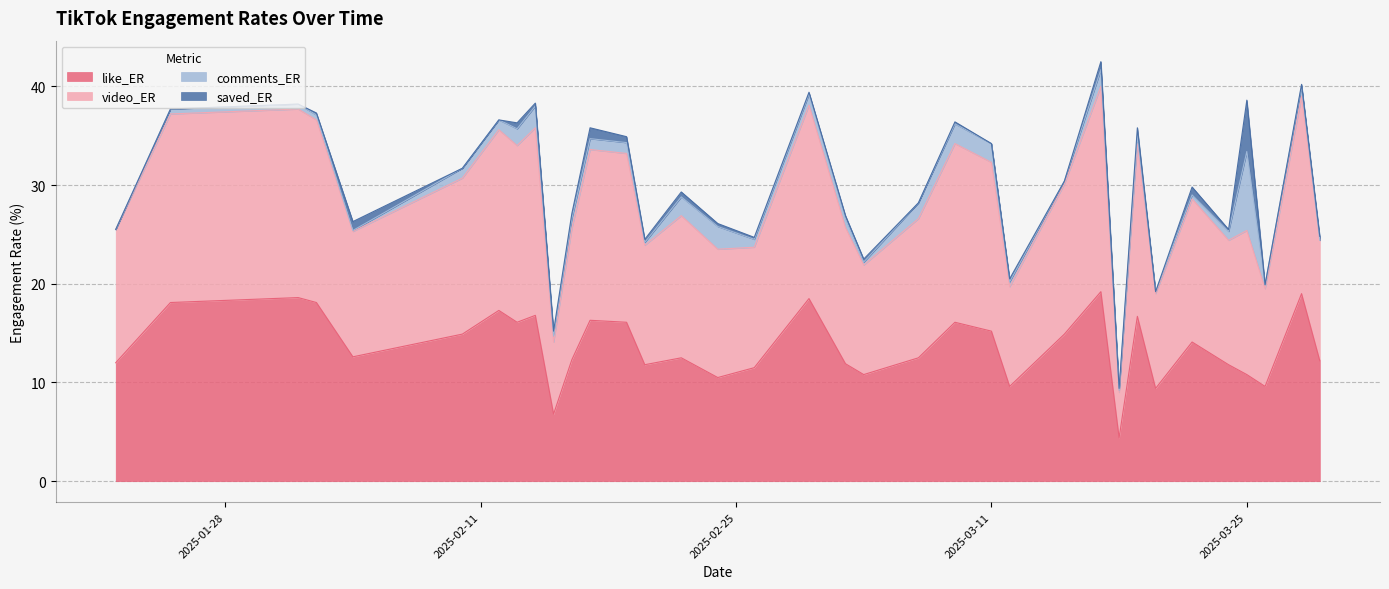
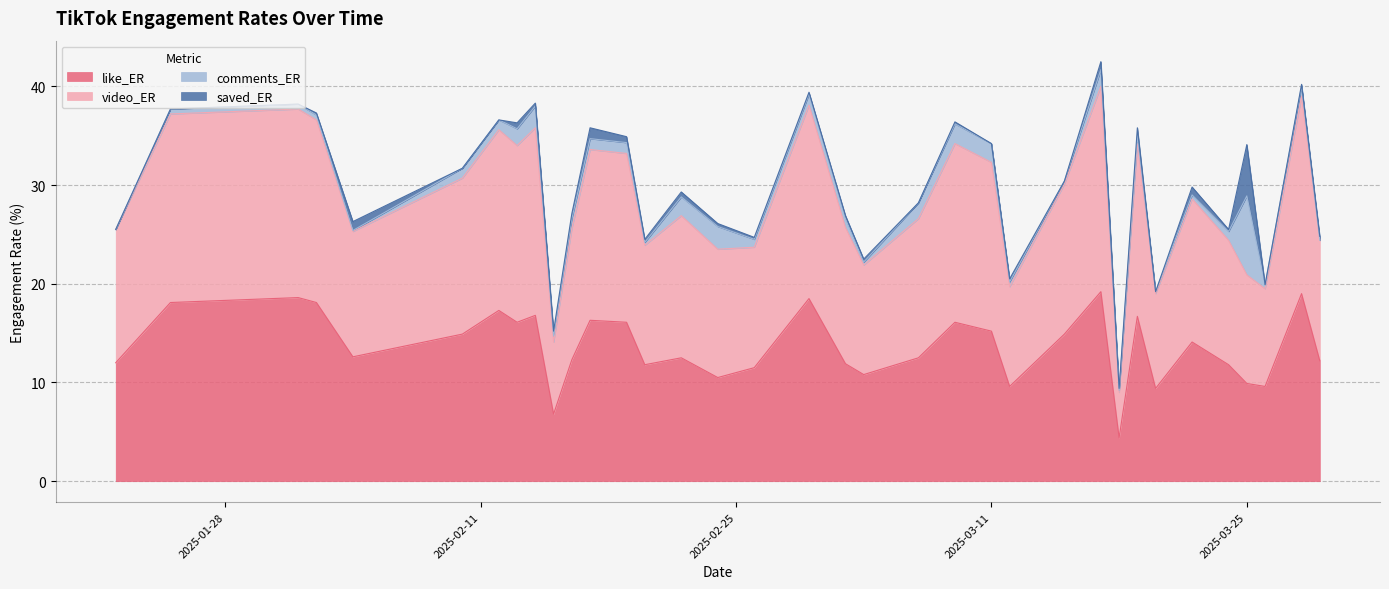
like_ER, 2025-03-25: 11 -> 10
video_ER, 2025-03-25: 15 -> 11
